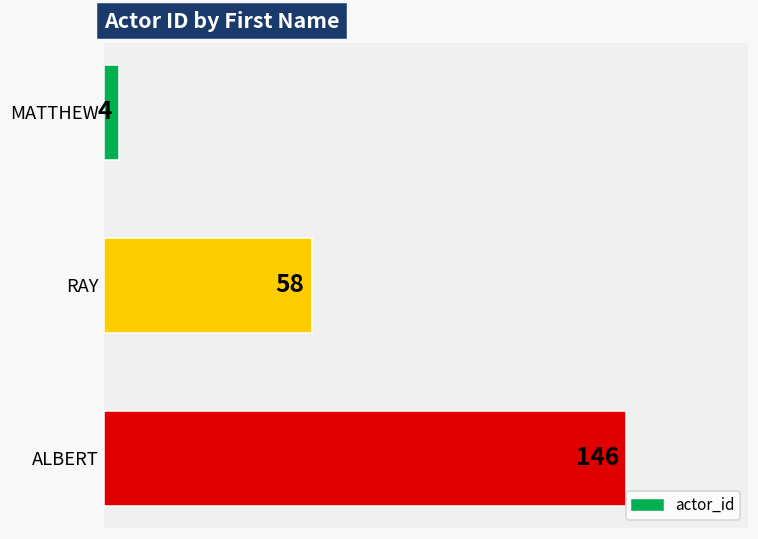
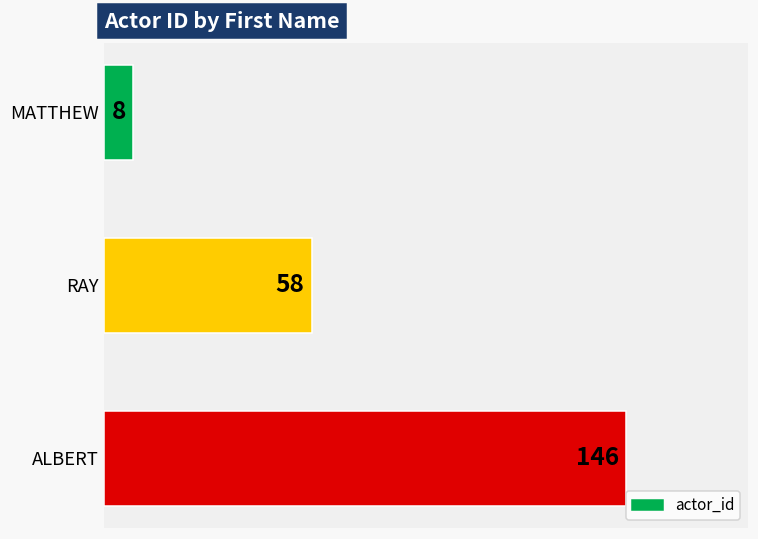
MATTHEW: 4 -> 8
